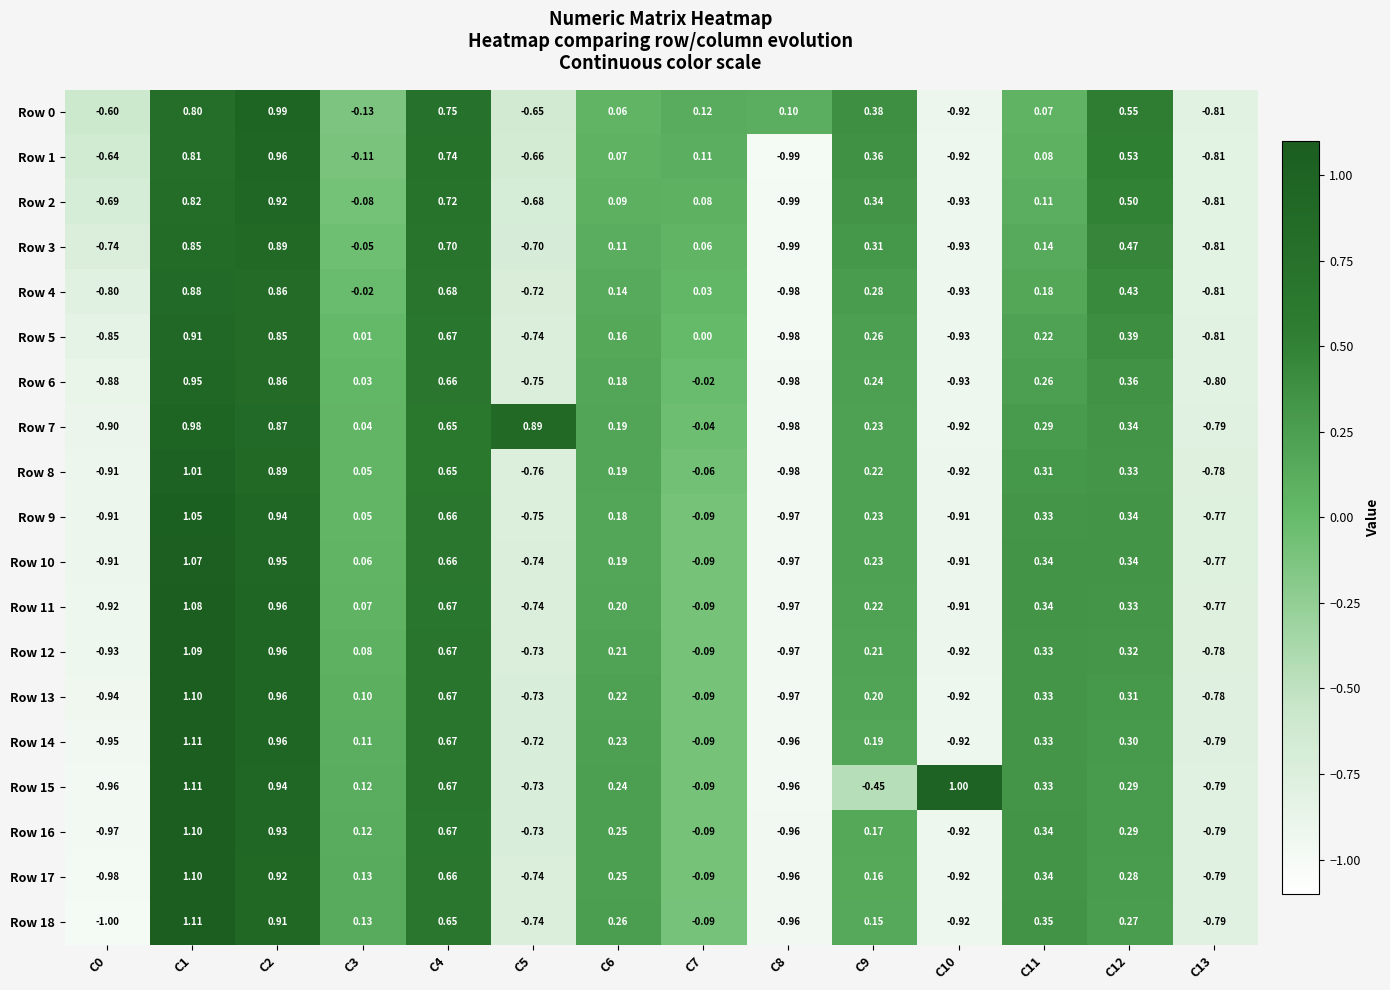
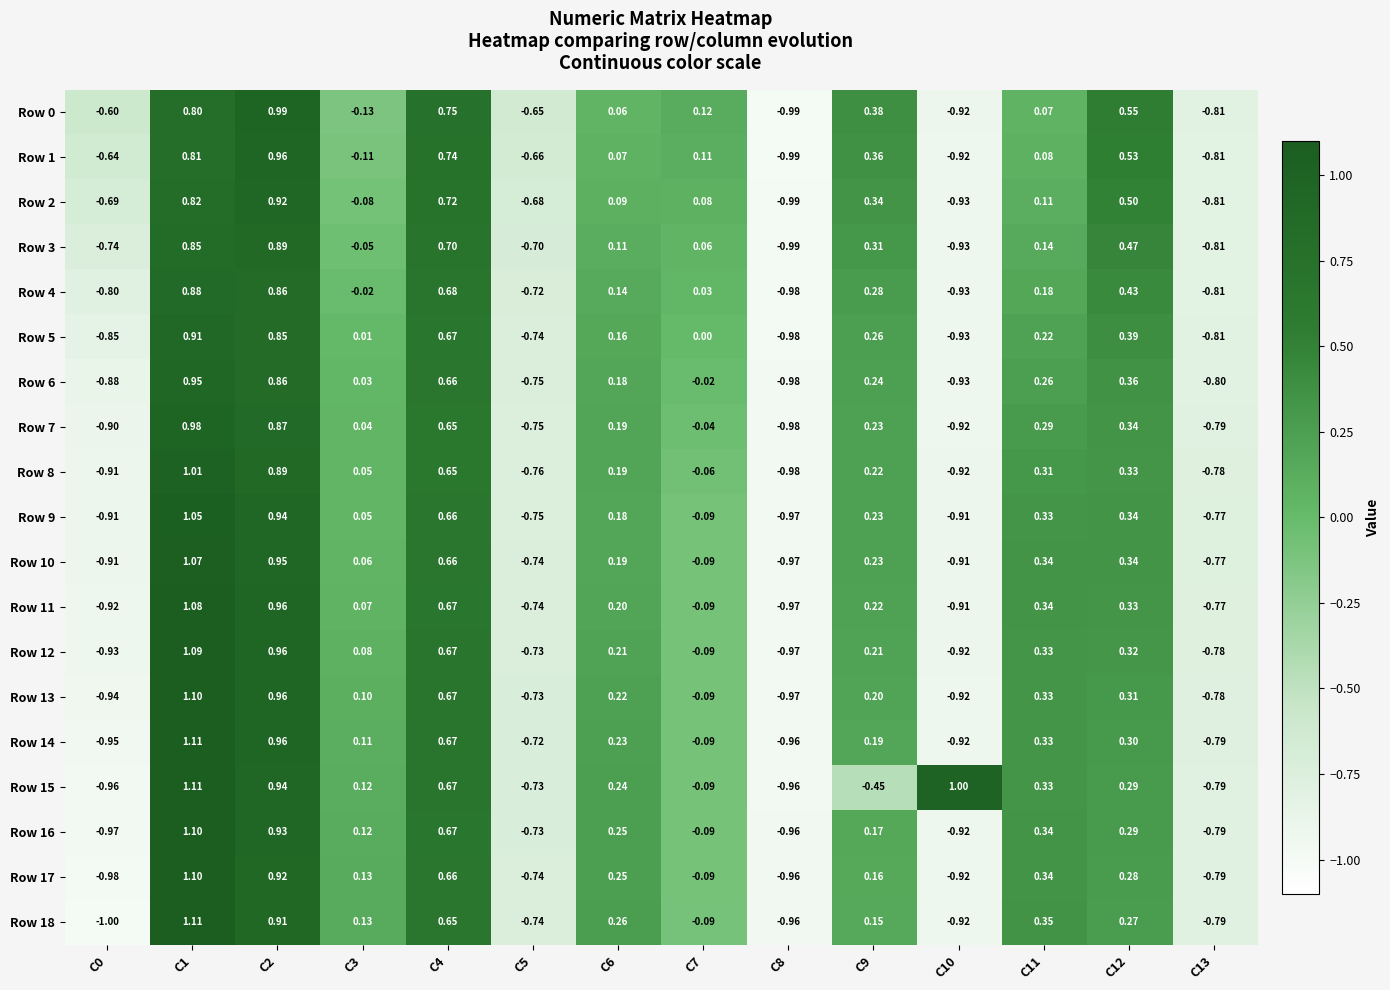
Row 0, C8: 0.10 -> -0.99
Row 7, C5: 0.89 -> -0.75
